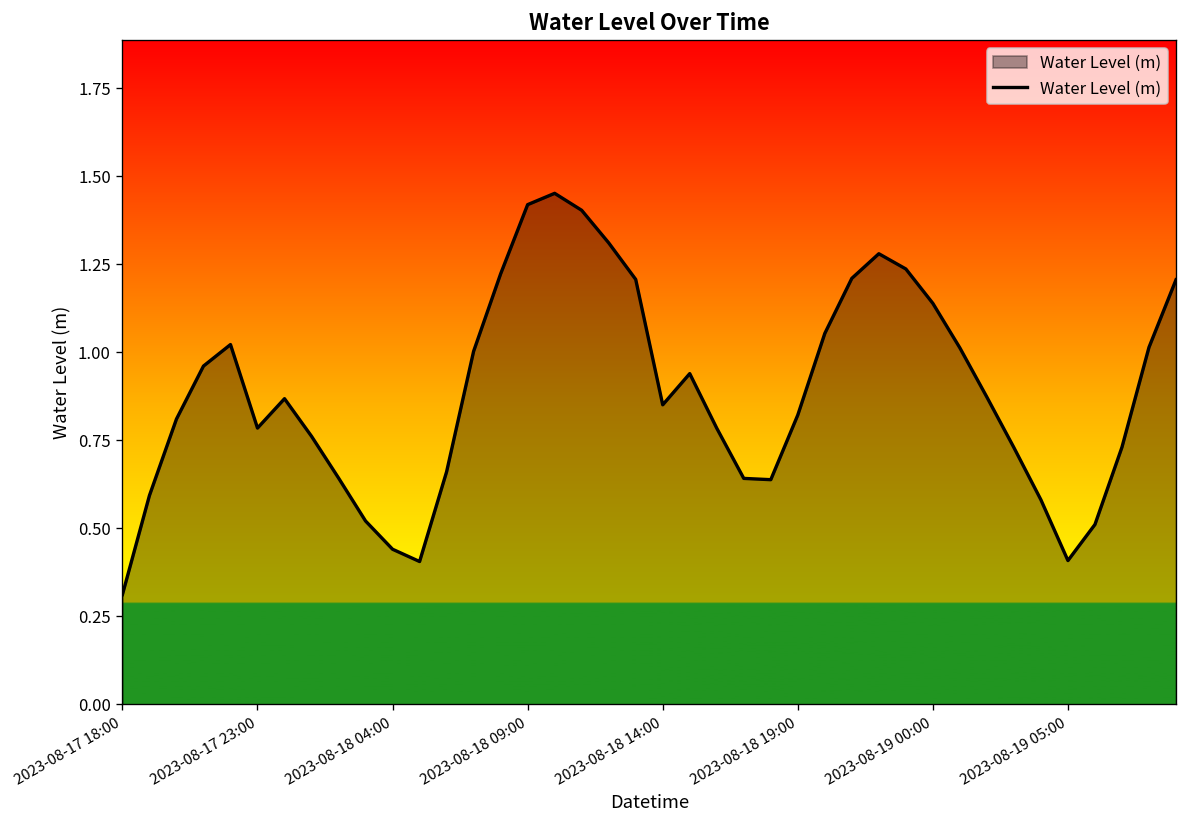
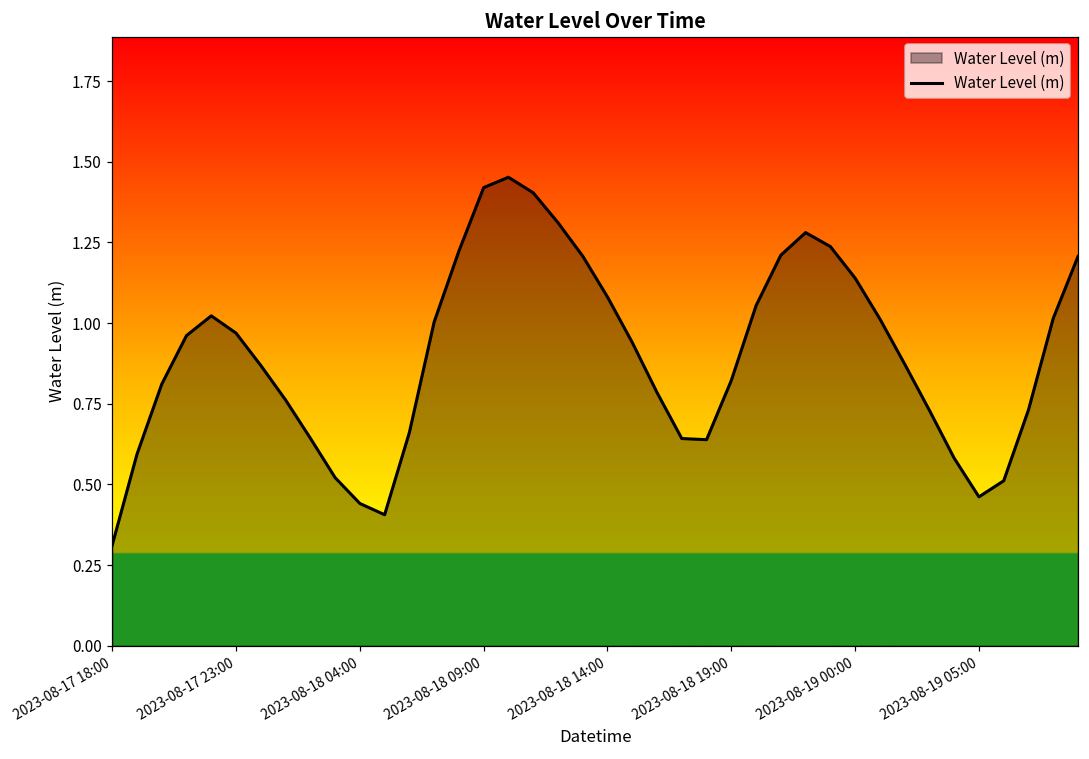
2023-08-17 23:00: 0.79 -> 0.97
2023-08-18 14:00: 0.85 -> 1.08
2023-08-19 05:00: 0.41 -> 0.46
